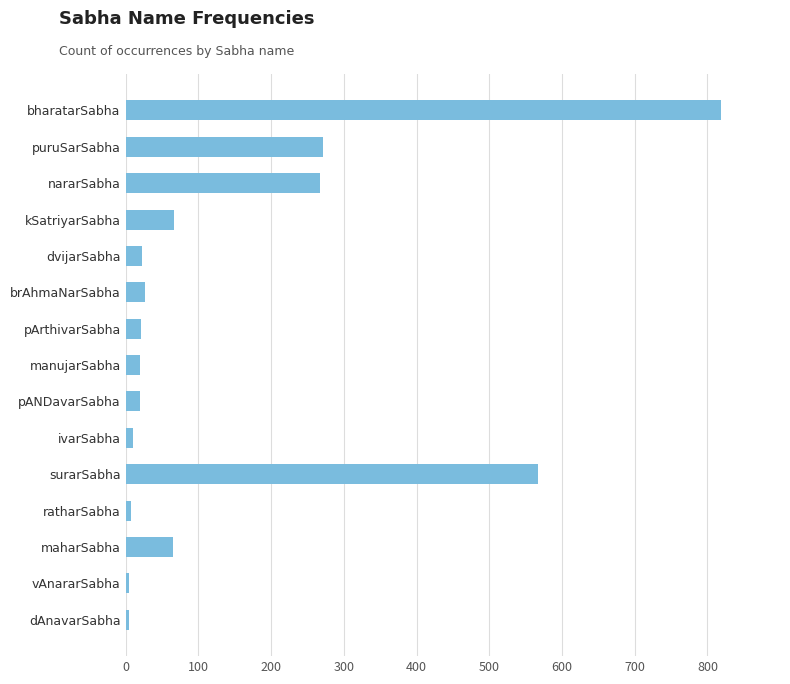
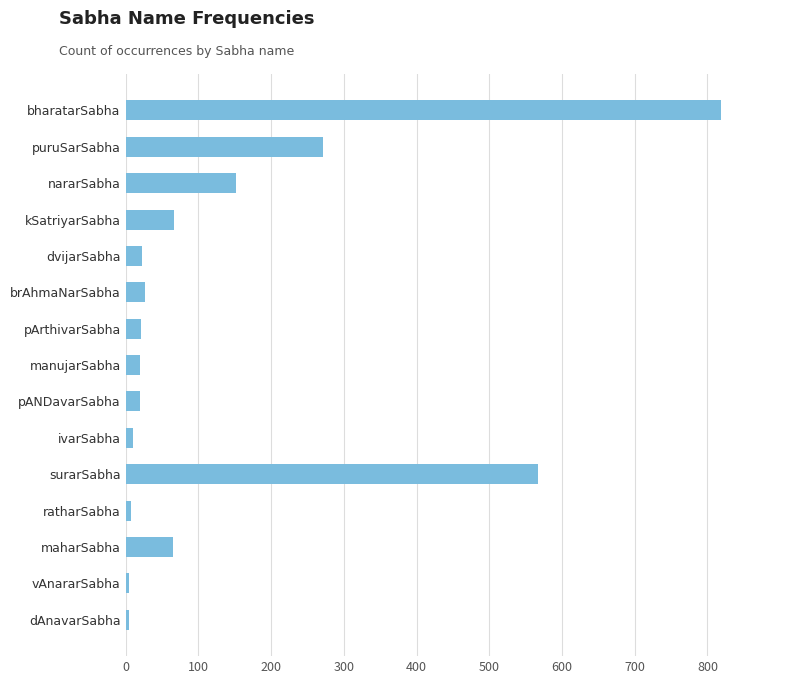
nararSabha: 270 -> 150
